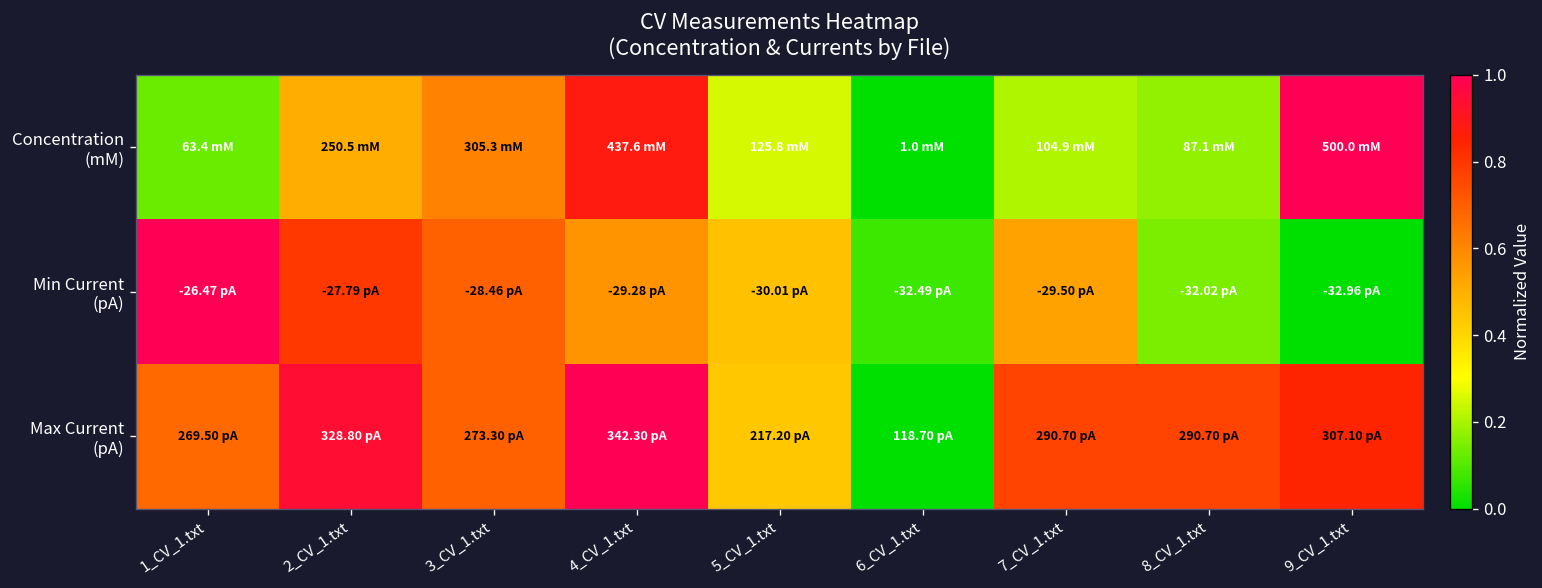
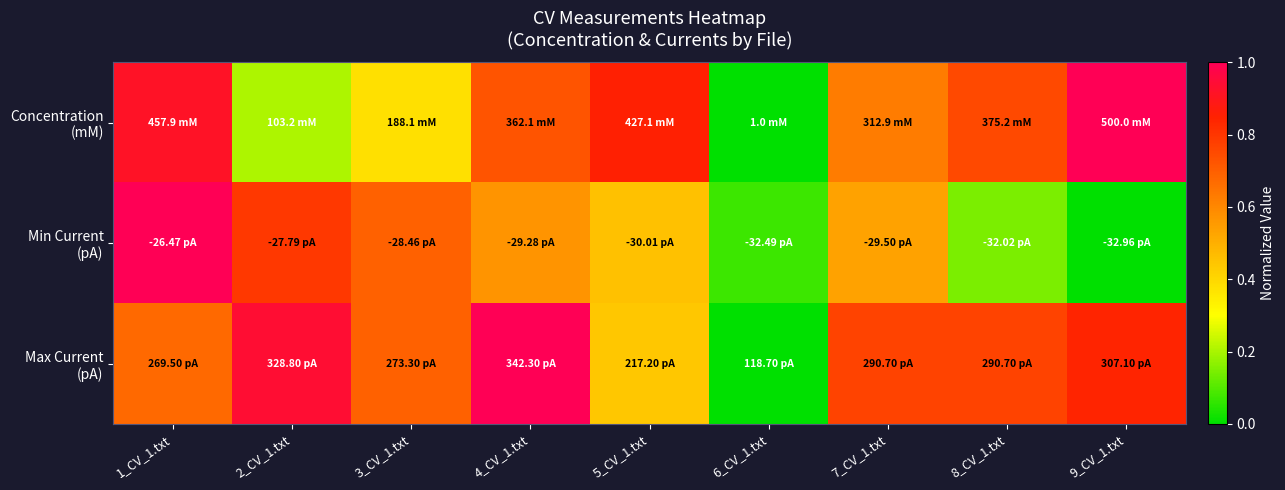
Concentration (mM), 1_CV_1.txt: 63.4 -> 457.9
Concentration (mM), 2_CV_1.txt: 250.5 -> 103.2
Concentration (mM), 3_CV_1.txt: 305.3 -> 188.1
Concentration (mM), 4_CV_1.txt: 437.6 -> 362.1
Concentration (mM), 5_CV_1.txt: 125.8 -> 427.1
Concentration (mM), 7_CV_1.txt: 104.9 -> 312.9
Concentration (mM), 8_CV_1.txt: 87.1 -> 375.2
